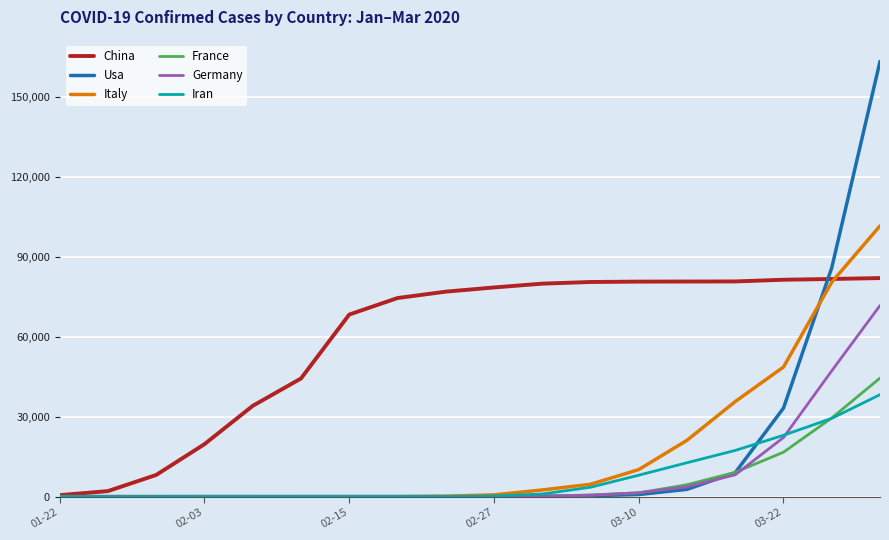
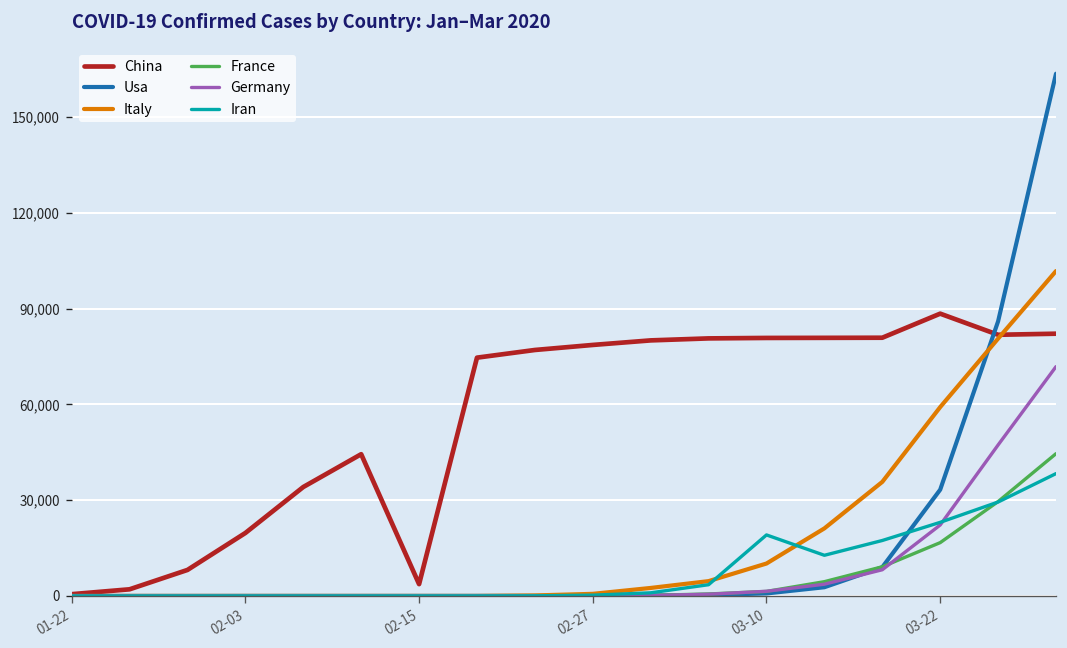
China, 02-15: 68,000 -> 4,000
Iran, 03-10: 8,000 -> 19,000
China, 03-22: 81,000 -> 88,000
Italy, 03-22: 49,000 -> 59,000
